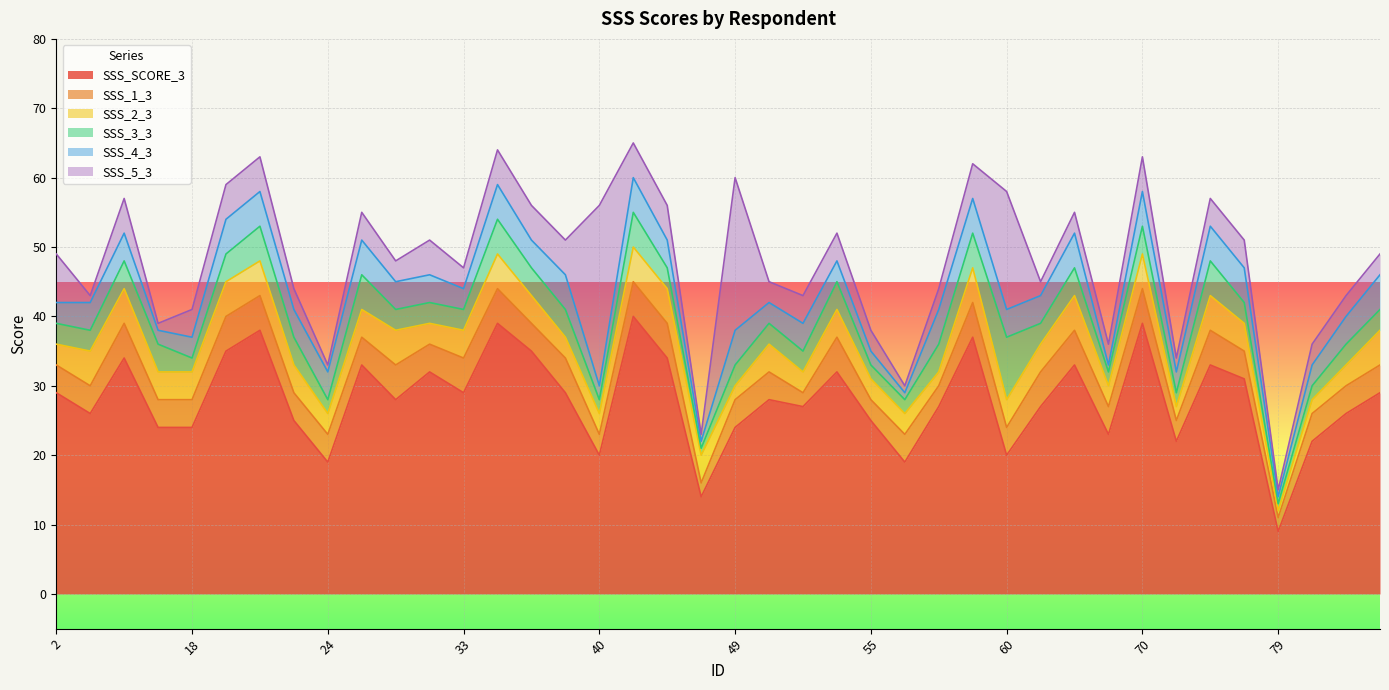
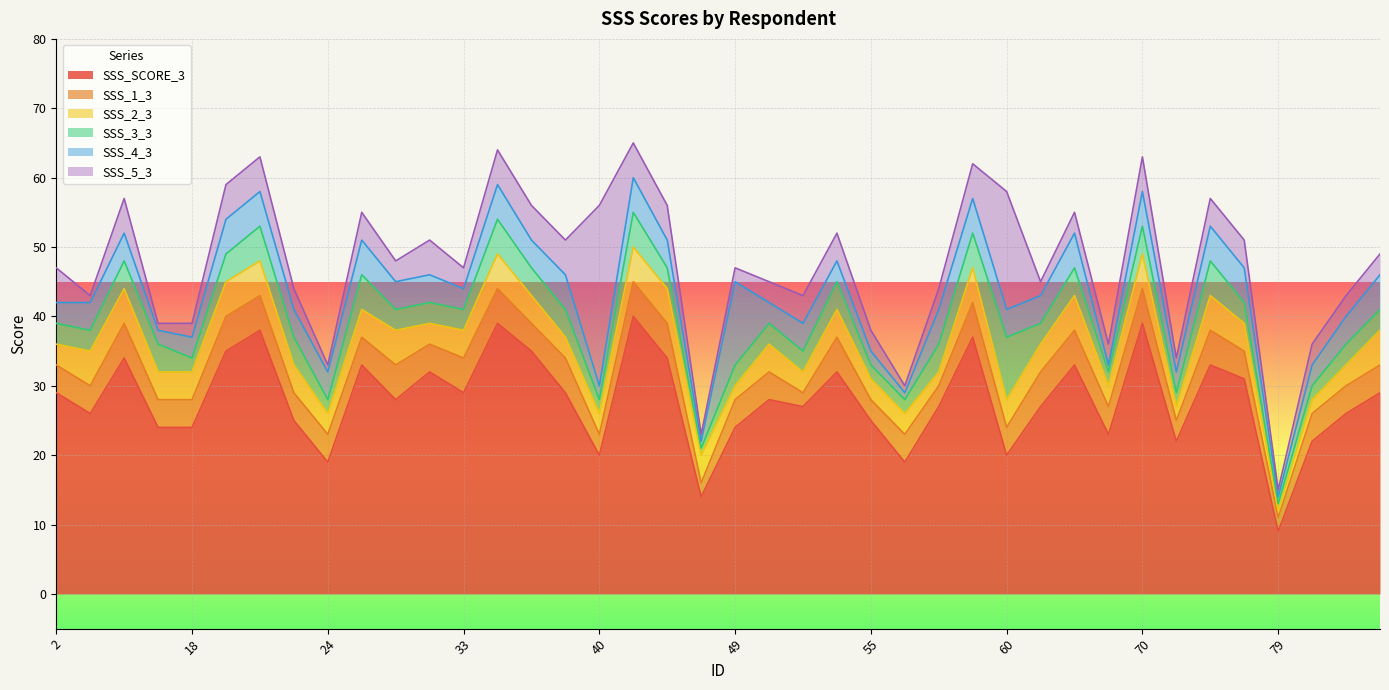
SSS_5_3, 2: 7 -> 5
SSS_5_3, 18: 4 -> 2
SSS_4_3, 49: 5 -> 12
SSS_5_3, 49: 22 -> 2
